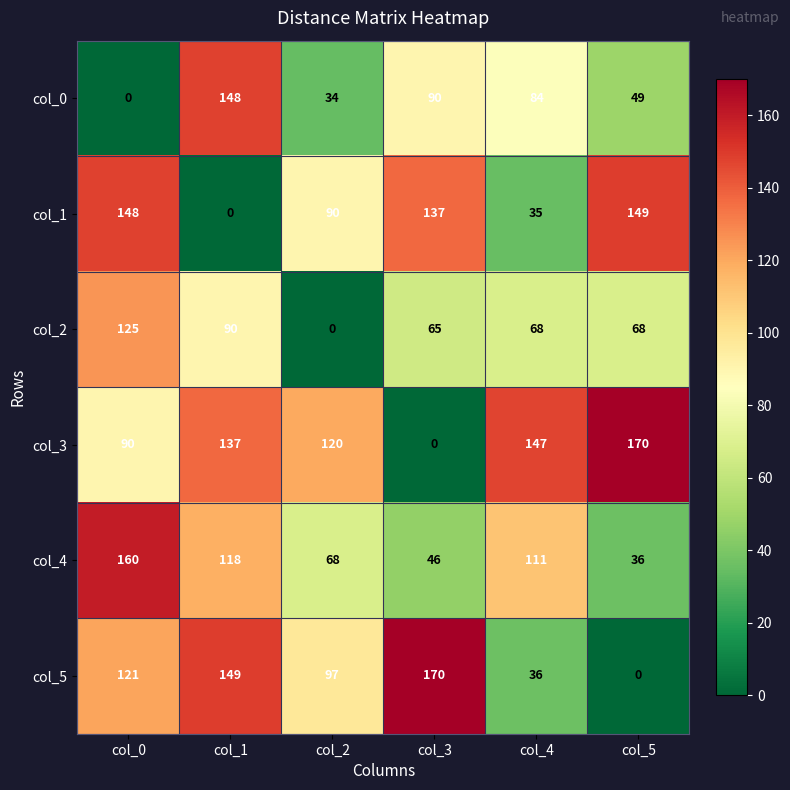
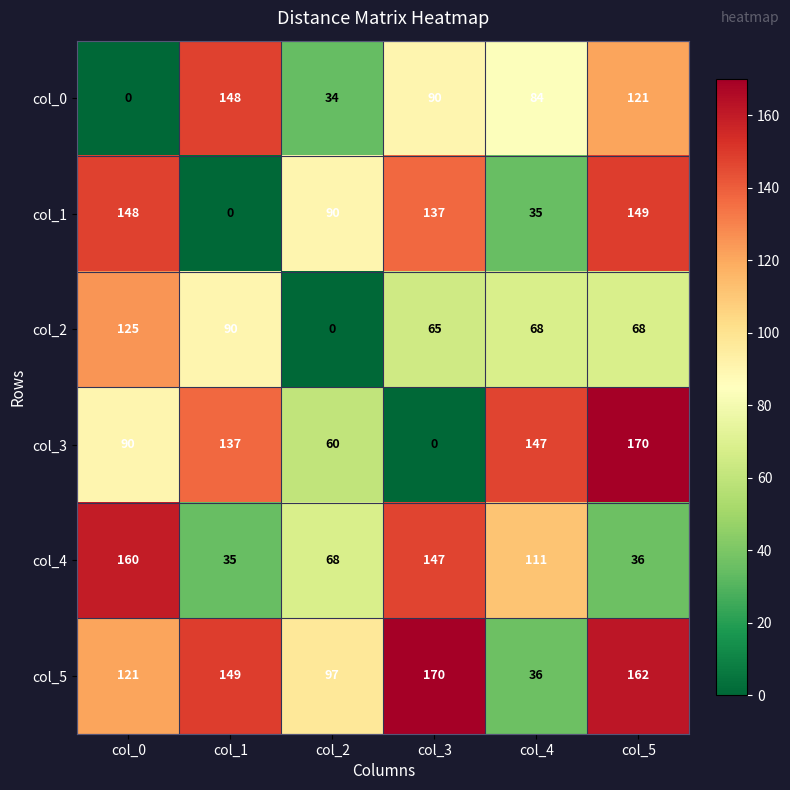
col_0, col_5: 49 -> 121
col_3, col_2: 120 -> 60
col_4, col_1: 118 -> 35
col_4, col_3: 46 -> 147
col_5, col_5: 0 -> 162
